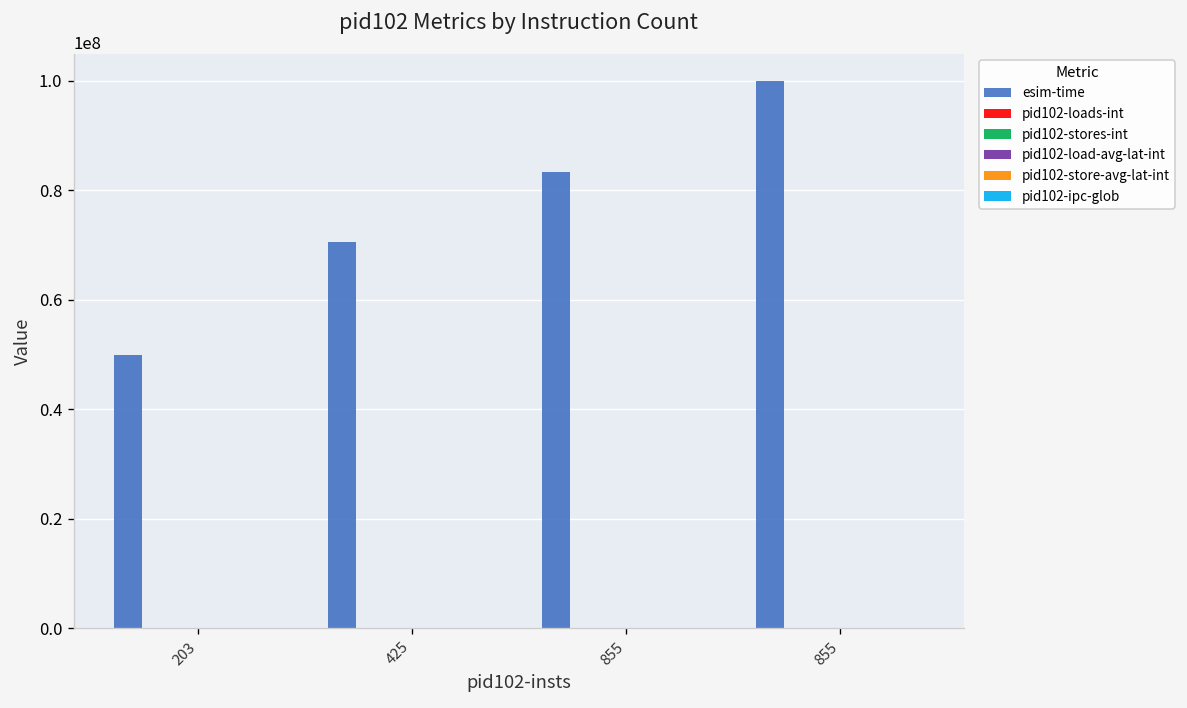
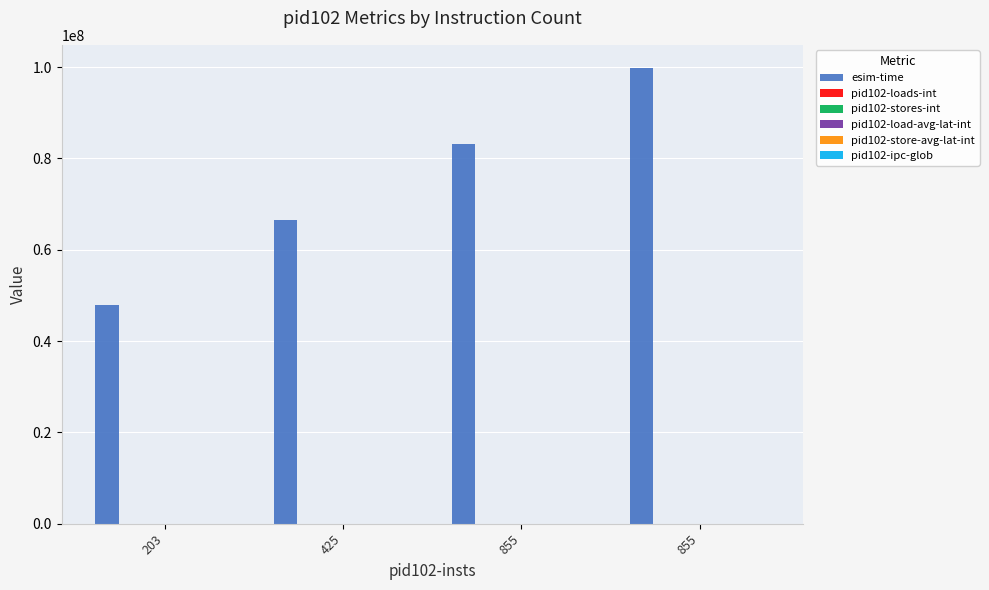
esim-time, 203: 50000000 -> 48000000
esim-time, 425: 70000000 -> 67000000
